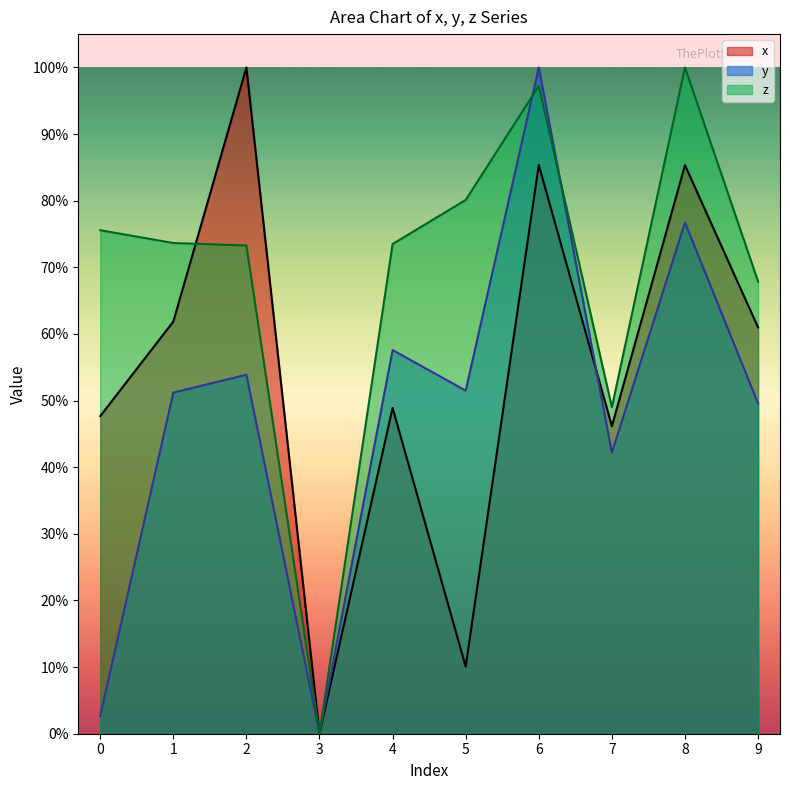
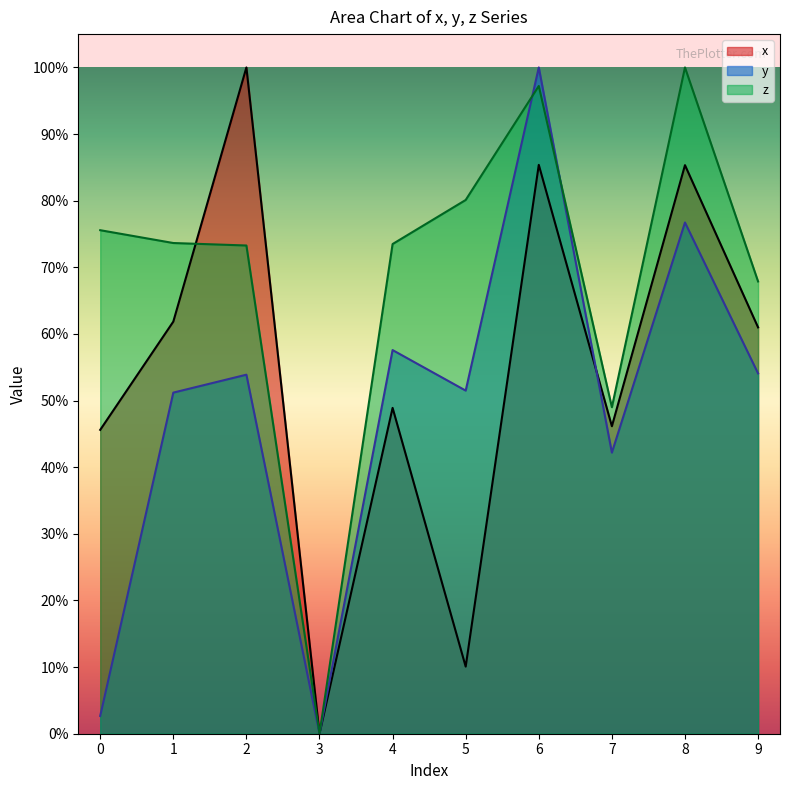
x, 0: 48% -> 46%
y, 9: 50% -> 54%
